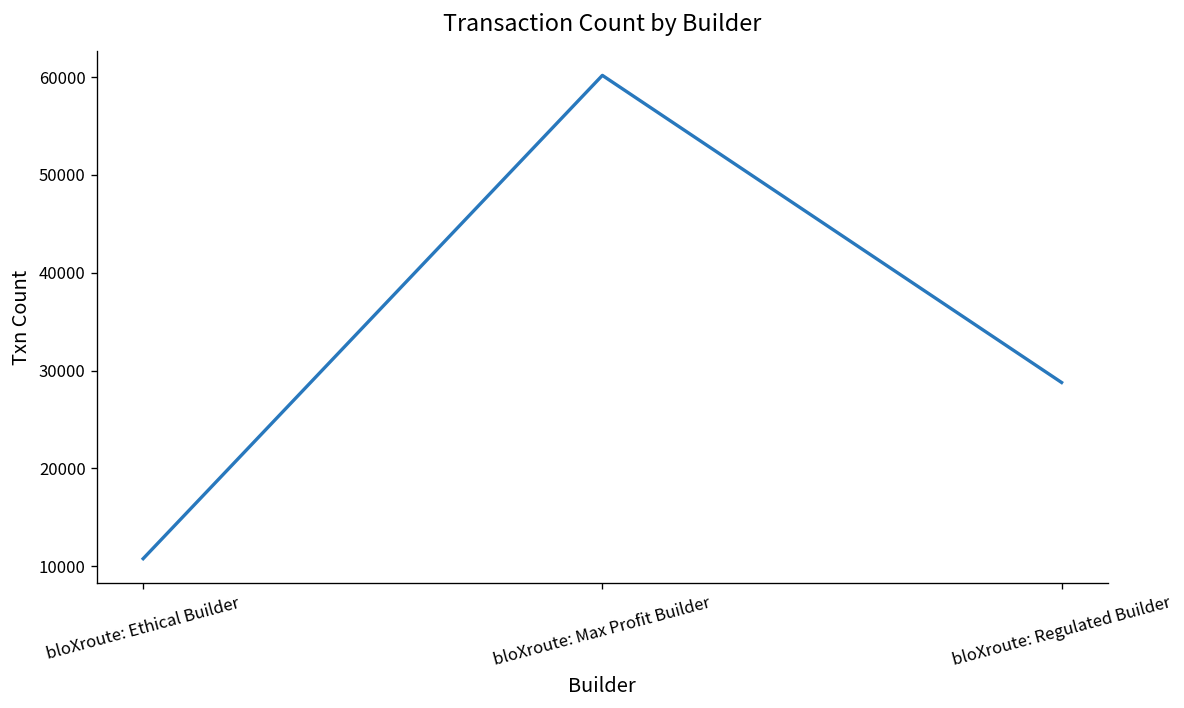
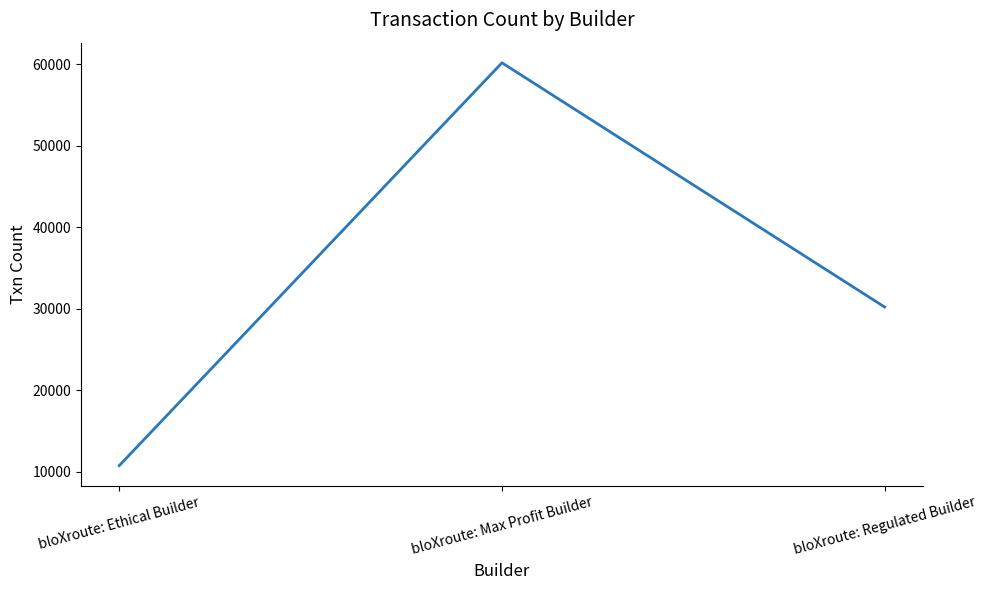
bloXroute: Regulated Builder: 29000 -> 30000
